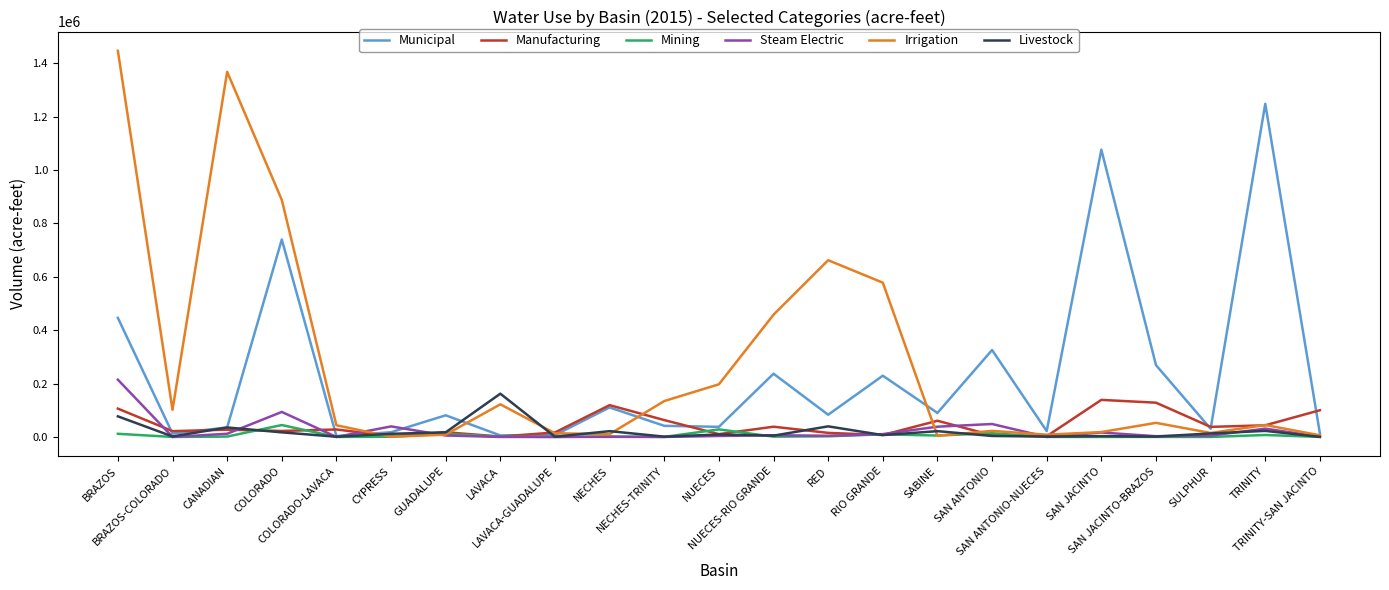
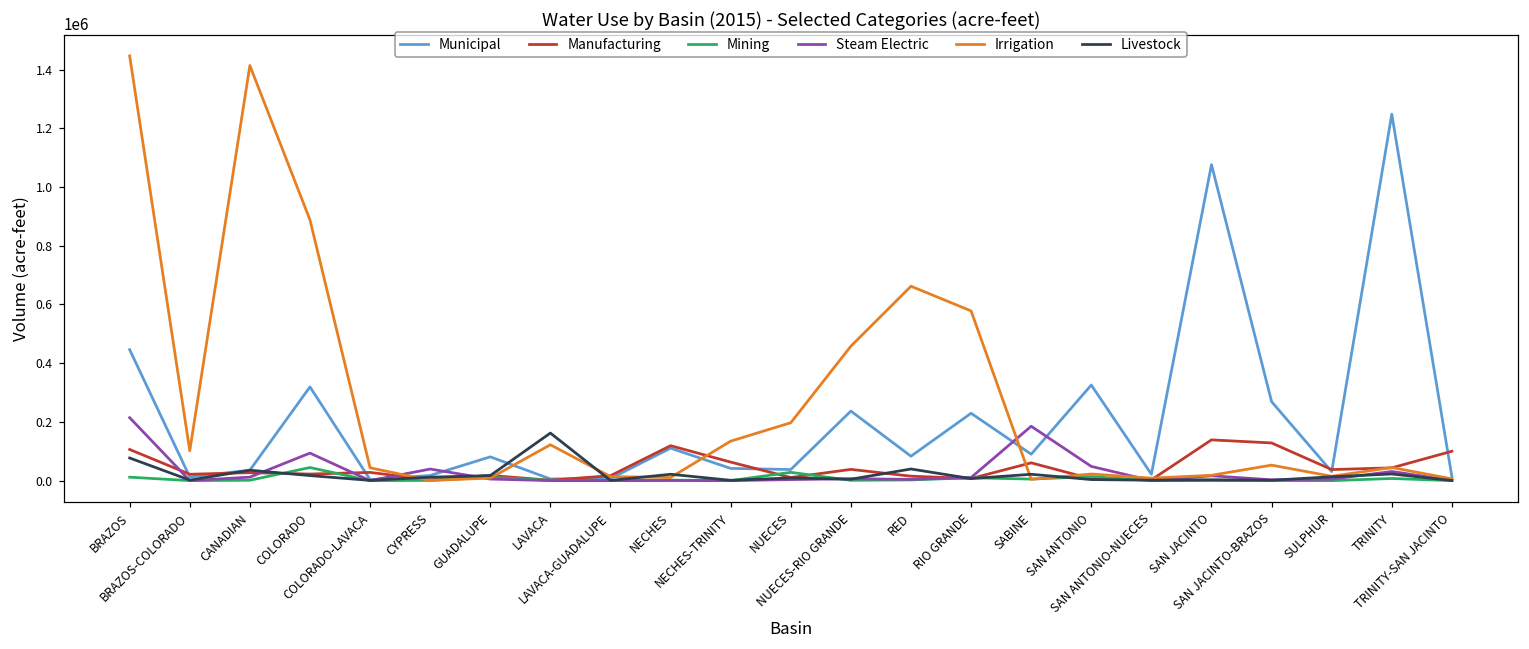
Irrigation, CANADIAN: 1370000 -> 1410000
Municipal, COLORADO: 740000 -> 320000
Steam Electric, SABINE: 40000 -> 190000
